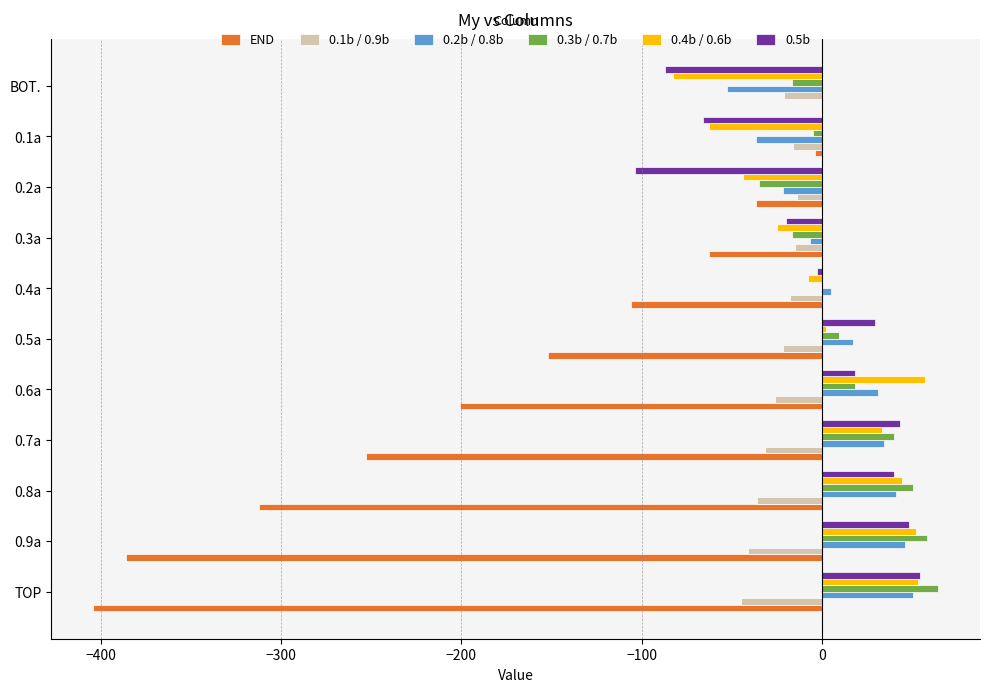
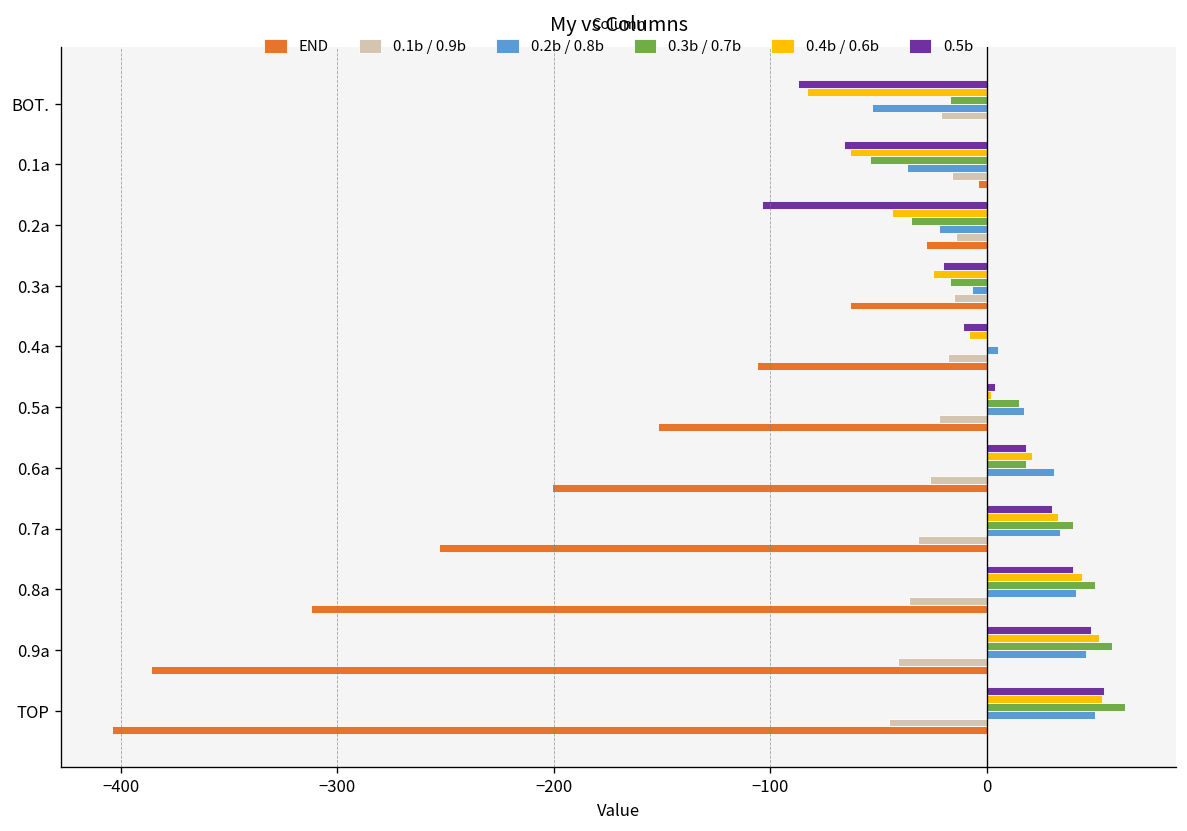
0.3b / 0.7b, 0.1a: -5 -> -54
END, 0.2a: -37 -> -28
0.5b, 0.4a: -3 -> -11
0.5b, 0.5a: 29 -> 4
0.3b / 0.7b, 0.5a: 9 -> 15
0.4b / 0.6b, 0.6a: 57 -> 21
0.5b, 0.7a: 43 -> 30
